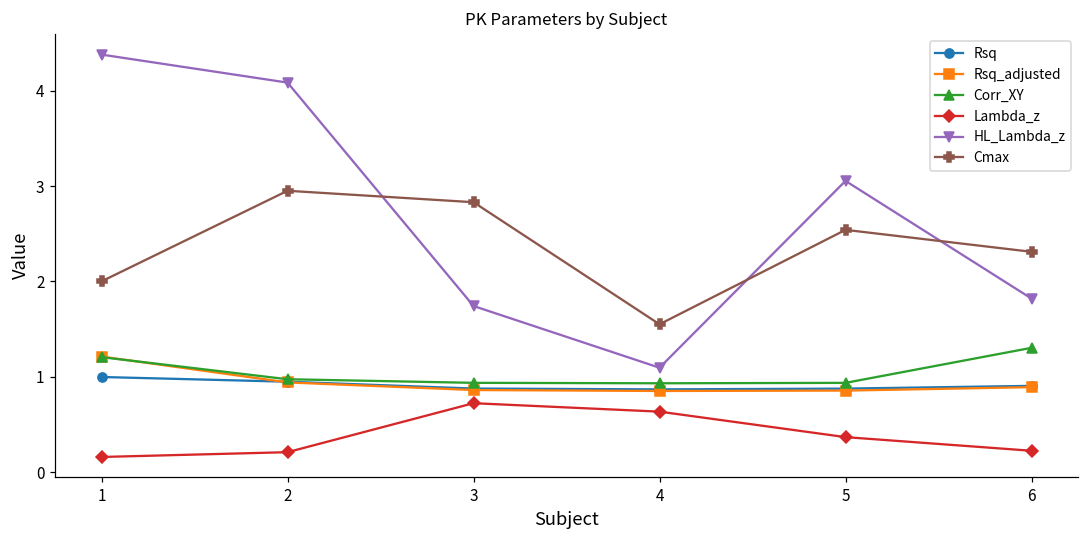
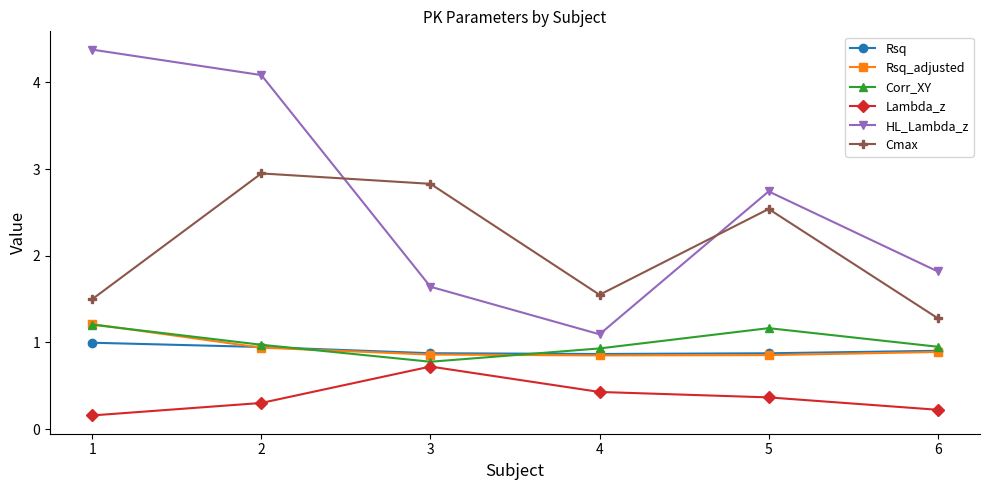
Cmax, 1: 2.0 -> 1.5
Lambda_z, 2: 0.2 -> 0.3
Corr_XY, 3: 0.9 -> 0.8
HL_Lambda_z, 3: 1.7 -> 1.6
Lambda_z, 4: 0.6 -> 0.4
Corr_XY, 5: 0.9 -> 1.2
HL_Lambda_z, 5: 3.1 -> 2.7
Corr_XY, 6: 1.3 -> 1.0
Cmax, 6: 2.3 -> 1.3
